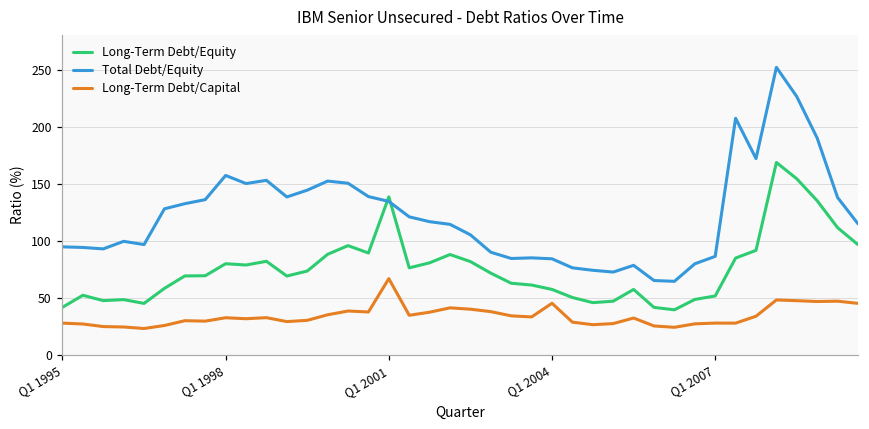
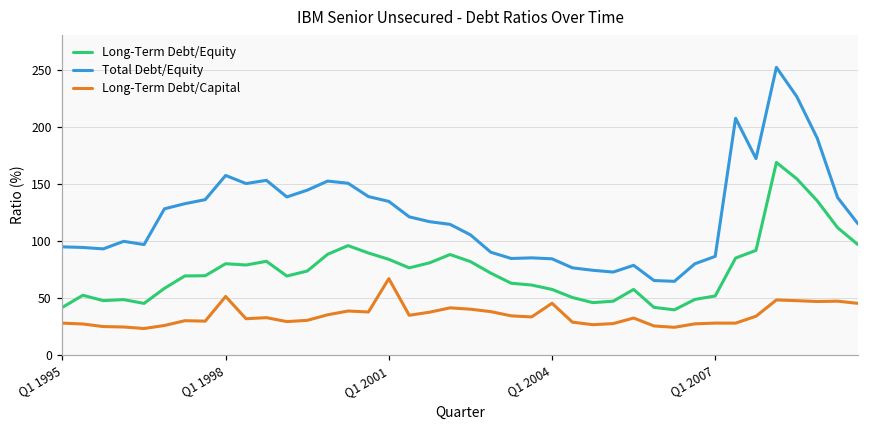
Long-Term Debt/Capital, Q1 1998: 32 -> 51
Long-Term Debt/Equity, Q1 2001: 138 -> 83
